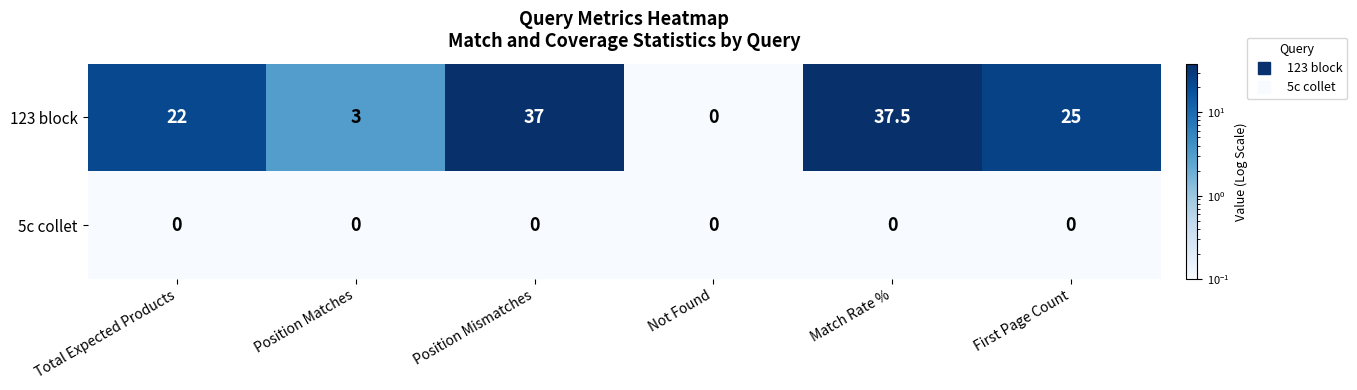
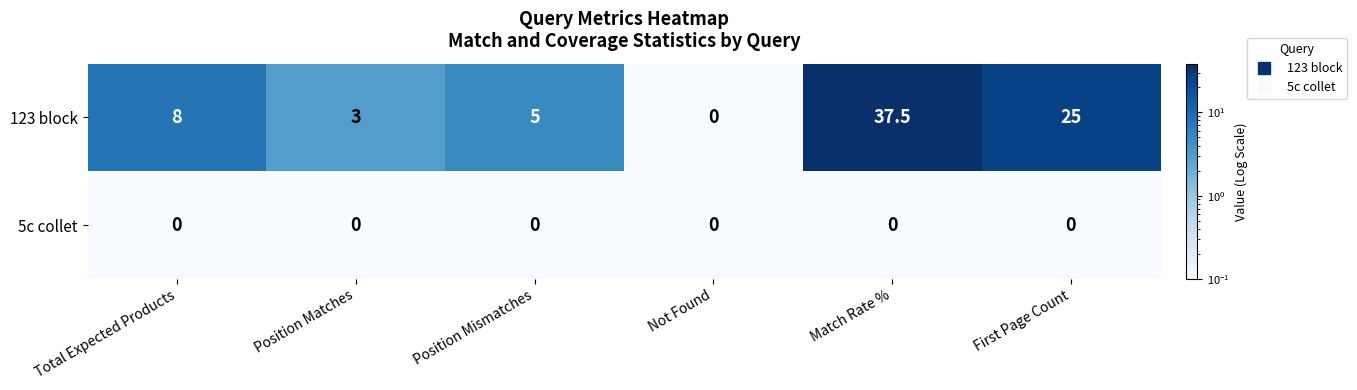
123 block, Total Expected Products: 22 -> 8
123 block, Position Mismatches: 37 -> 5
